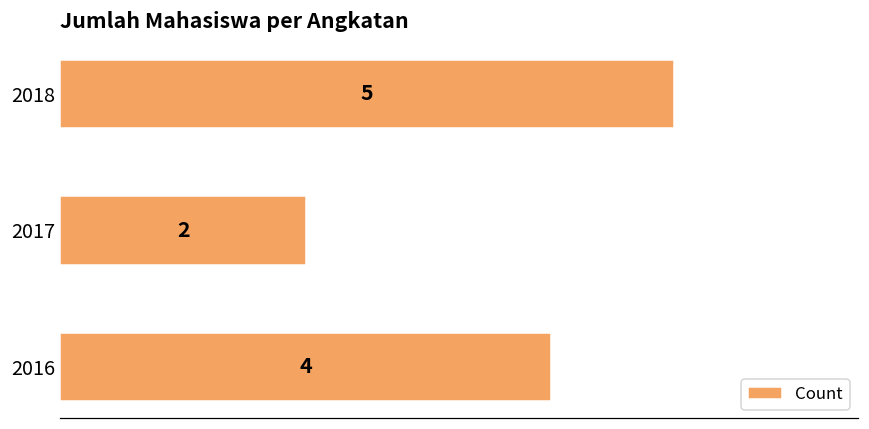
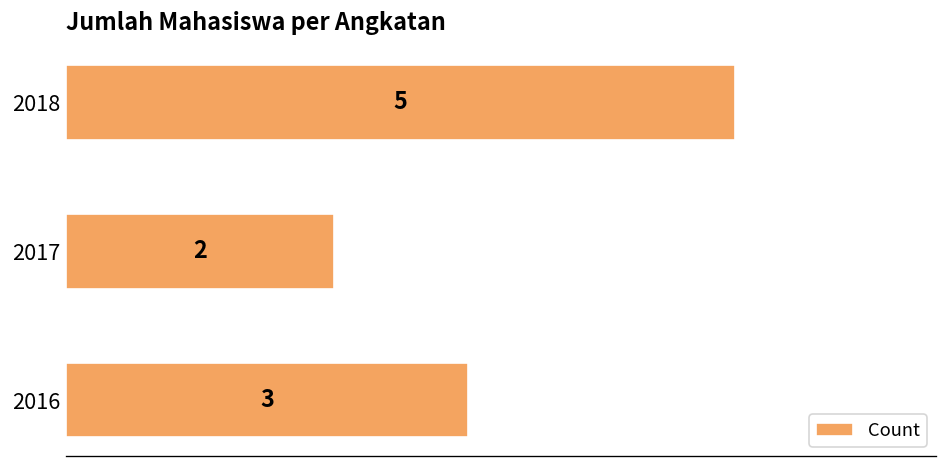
2016: 4 -> 3
